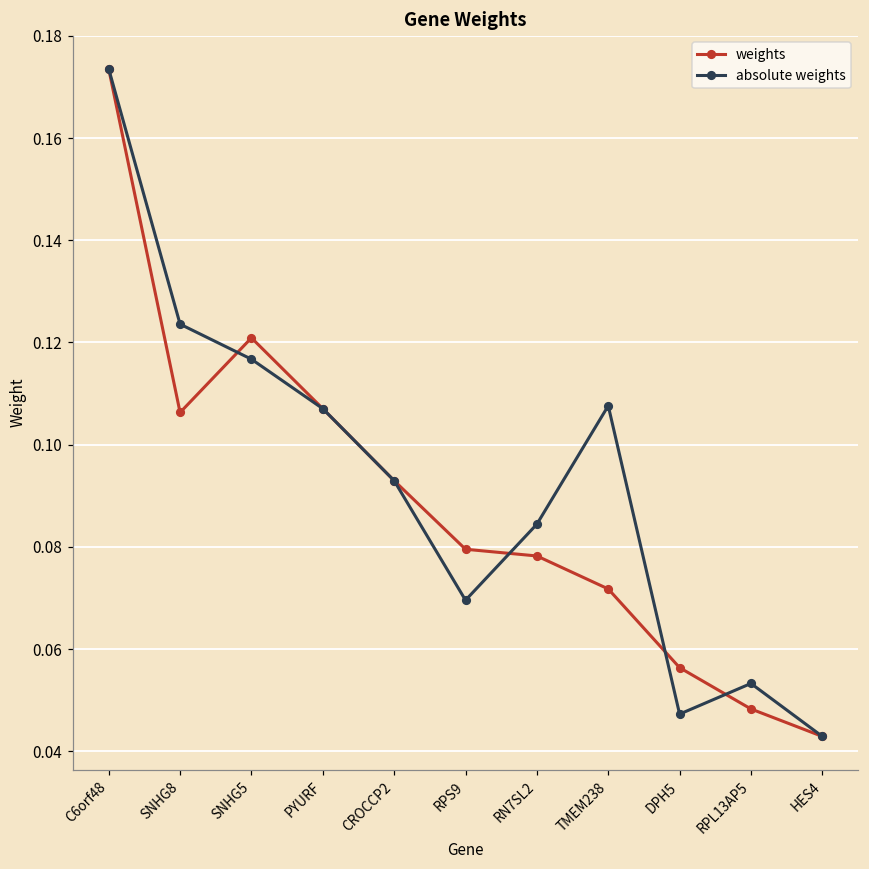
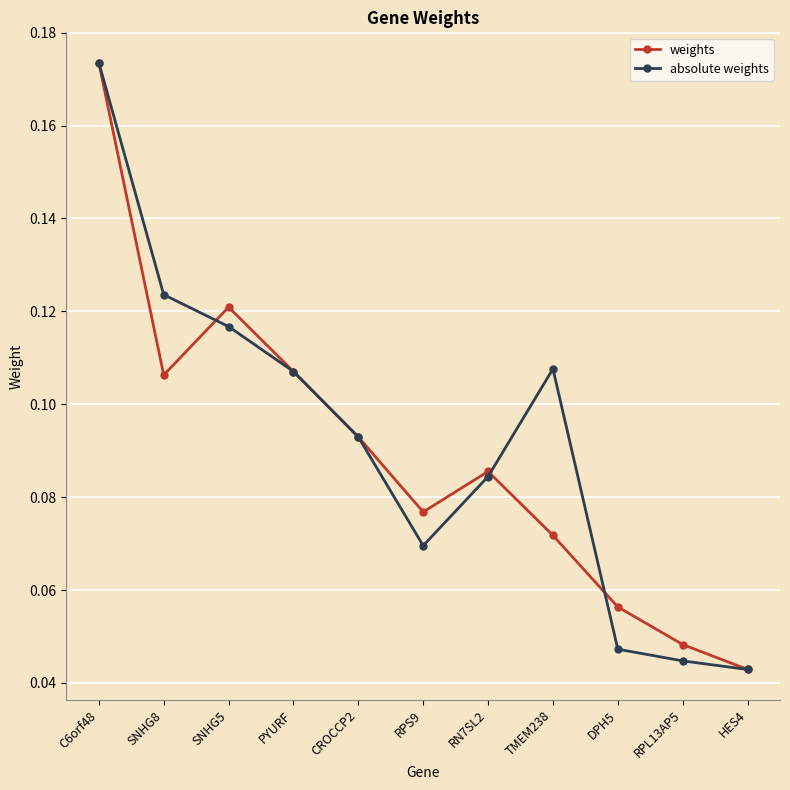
weights, RPS9: 0.080 -> 0.077
weights, RN7SL2: 0.078 -> 0.086
absolute weights, RPL13AP5: 0.053 -> 0.045
